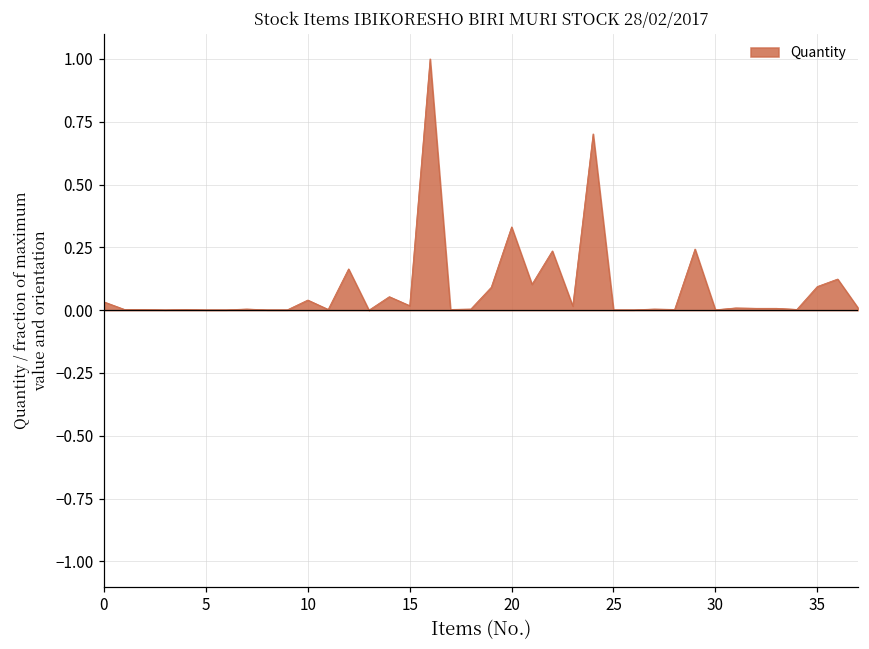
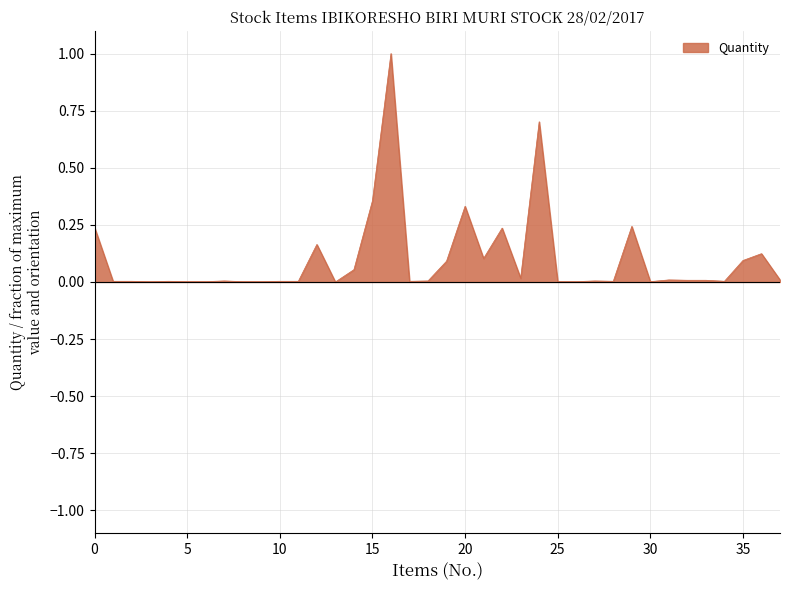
0: 0.03 -> 0.24
10: 0.04 -> 0.00
15: 0.02 -> 0.36
